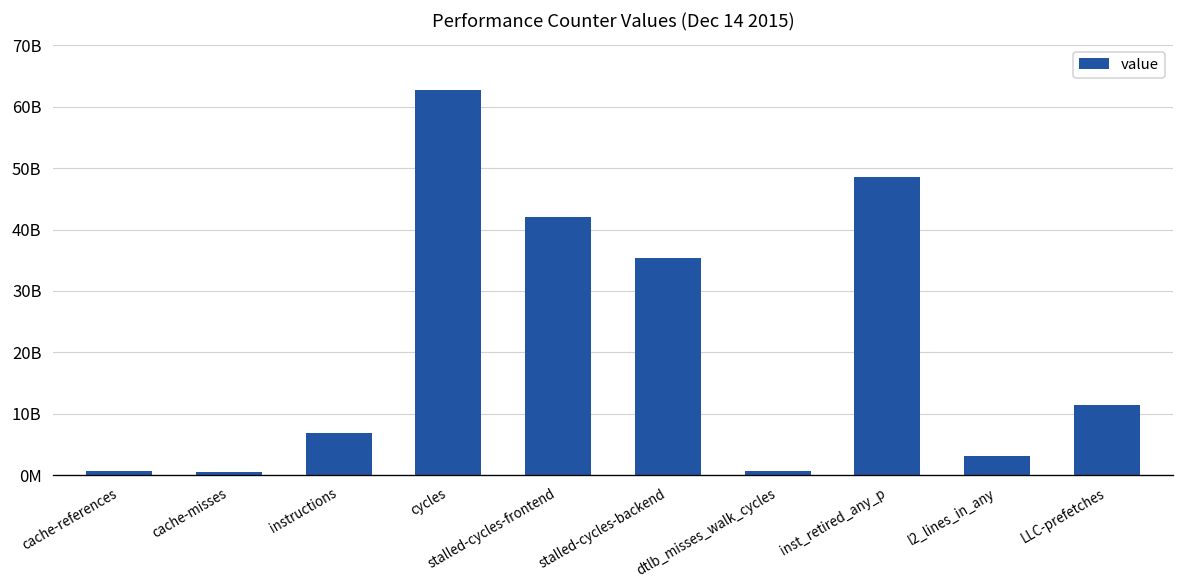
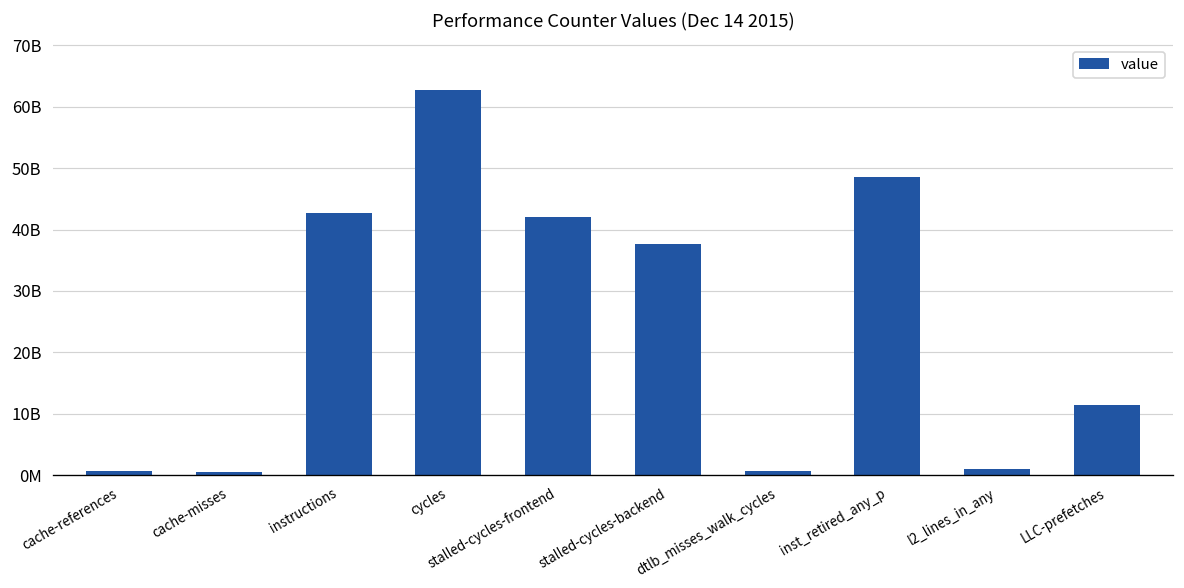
instructions: 7000000000 -> 43000000000
stalled-cycles-backend: 35000000000 -> 38000000000
l2_lines_in_any: 3000000000 -> 1000000000
